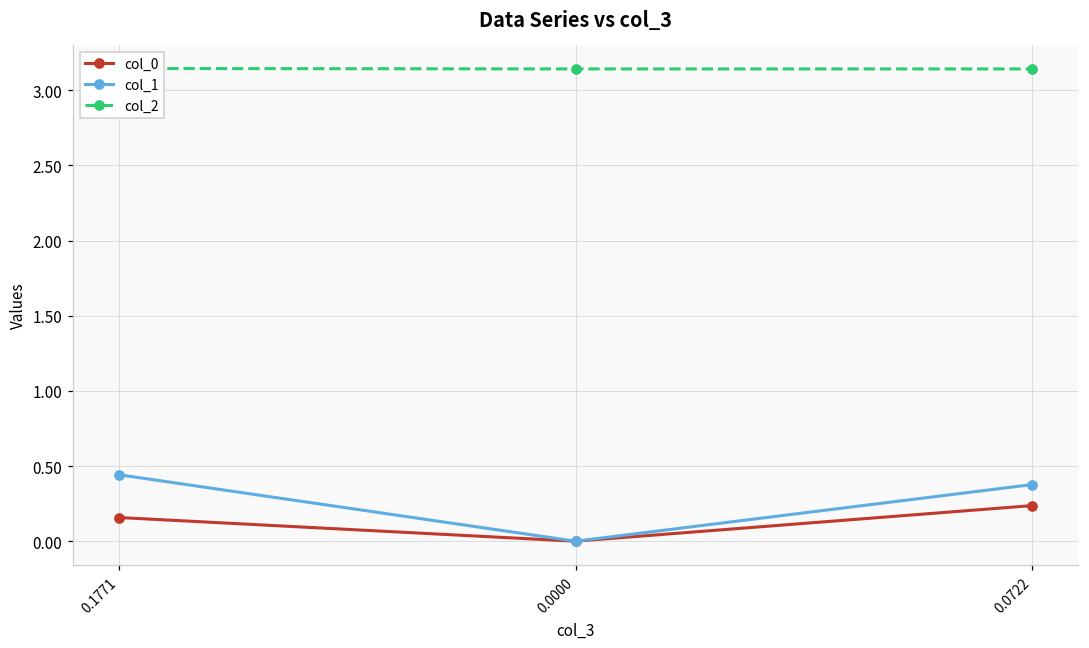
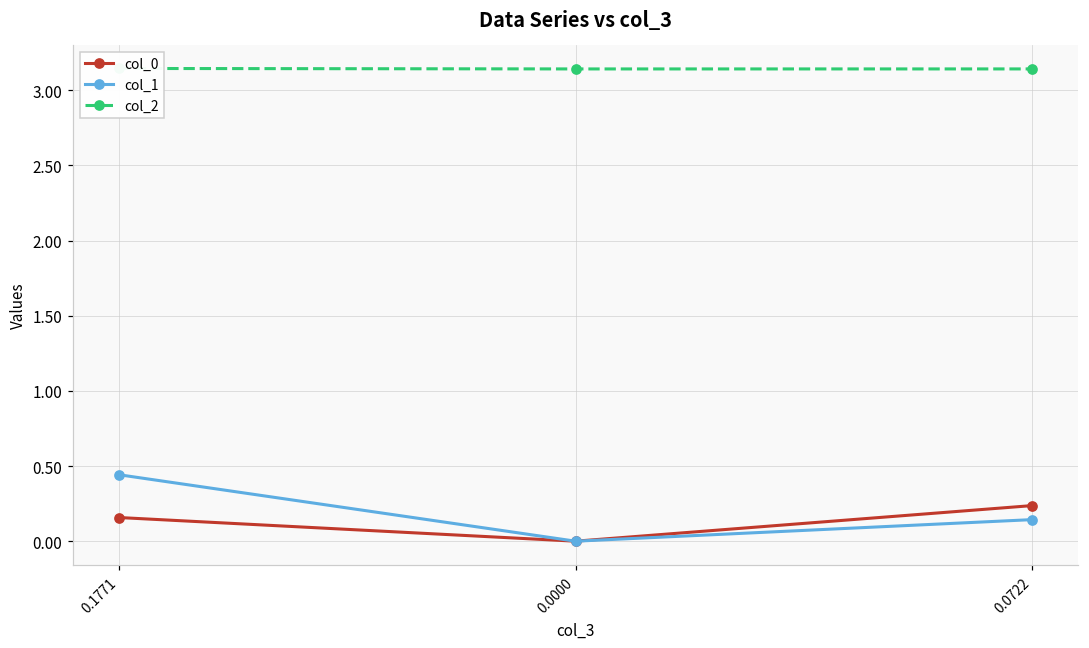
col_1, 0.0722: 0.38 -> 0.14
